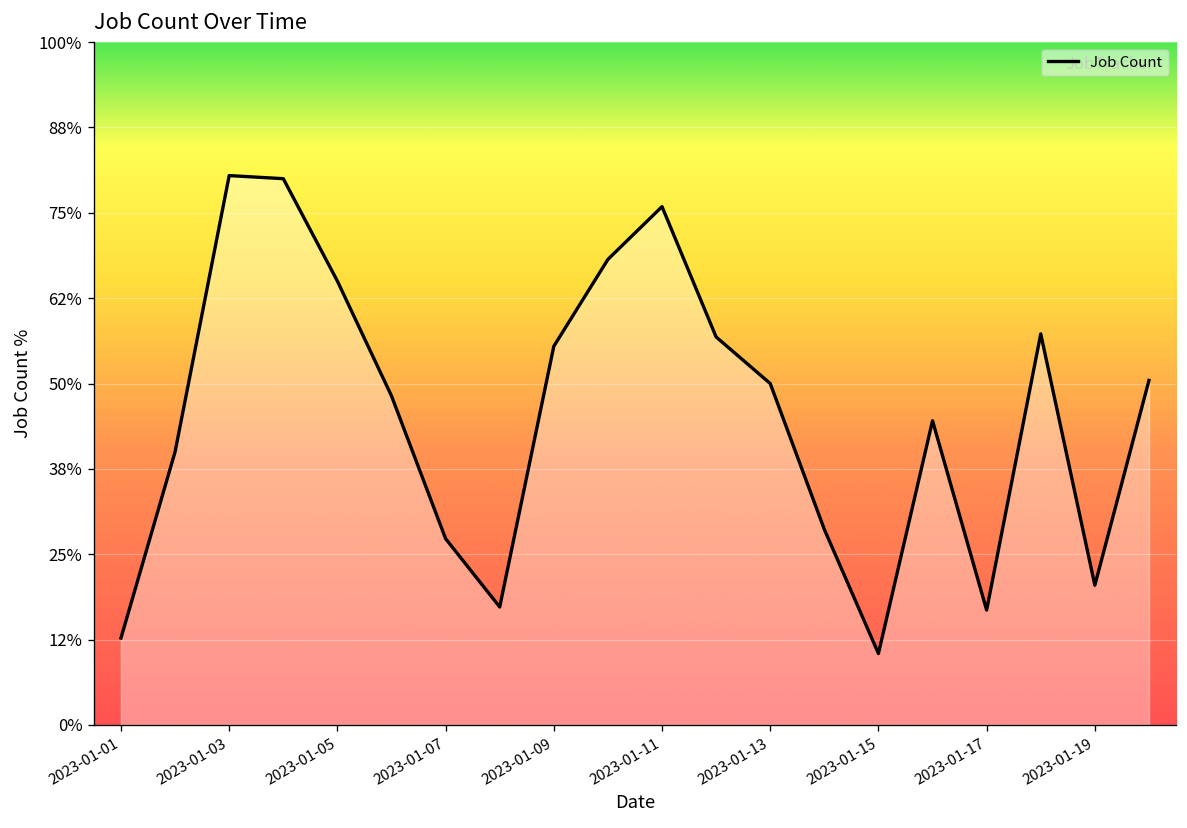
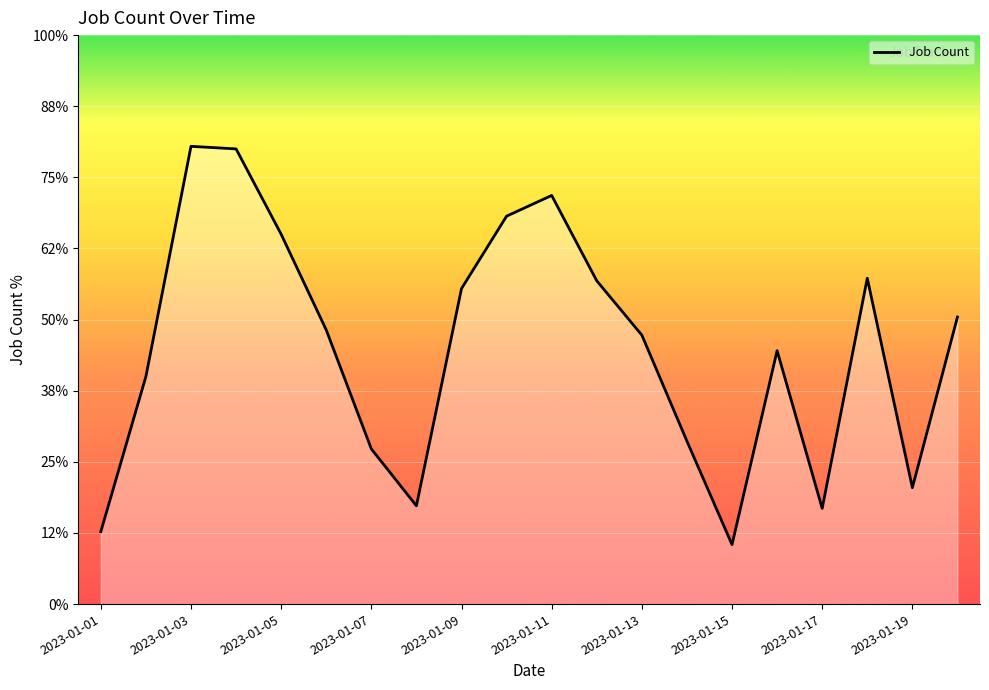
2023-01-11: 76% -> 72%
2023-01-13: 50% -> 47%
